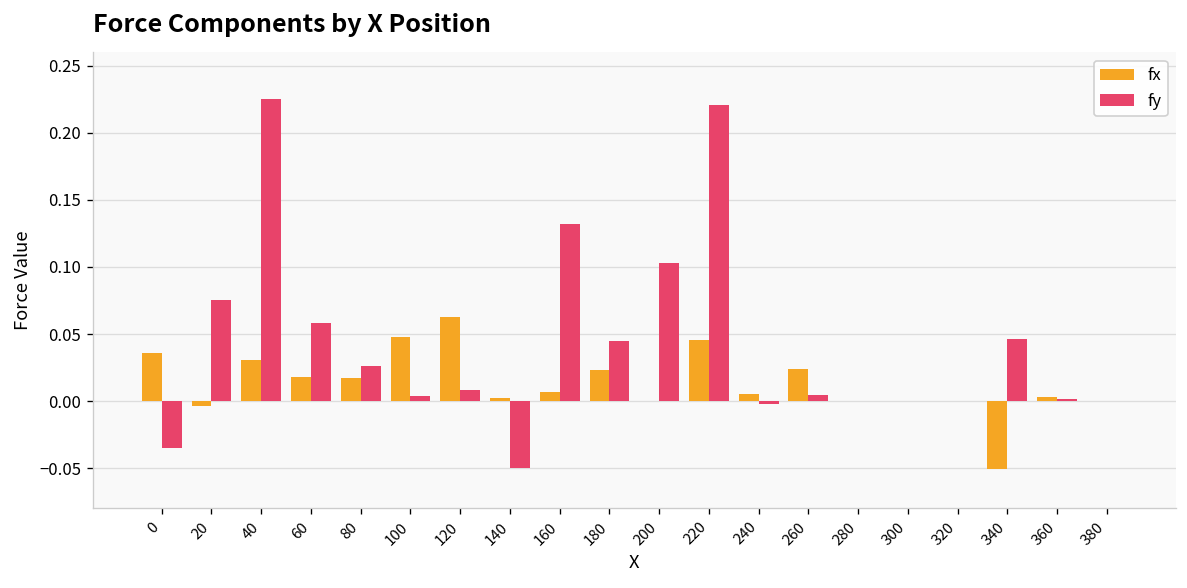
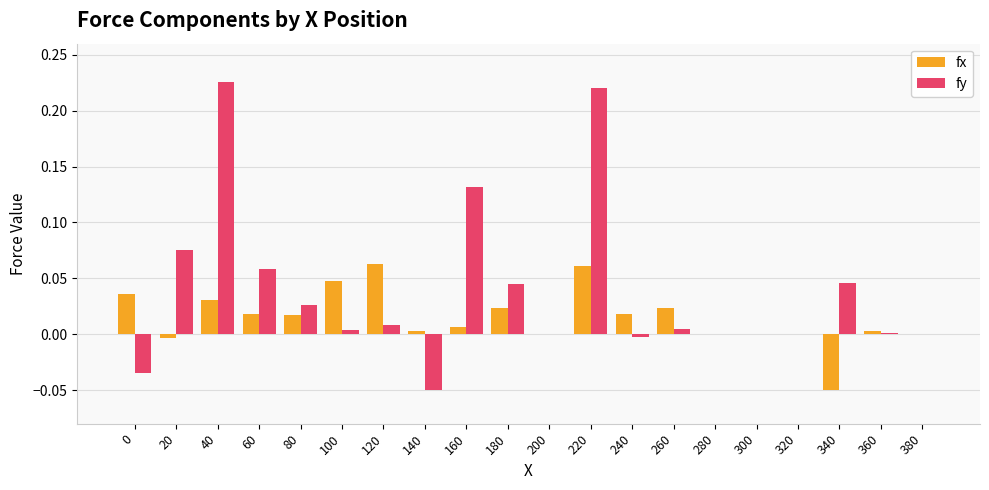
fy, 200: 0.103 -> 0.000
fx, 220: 0.046 -> 0.061
fx, 240: 0.006 -> 0.018
